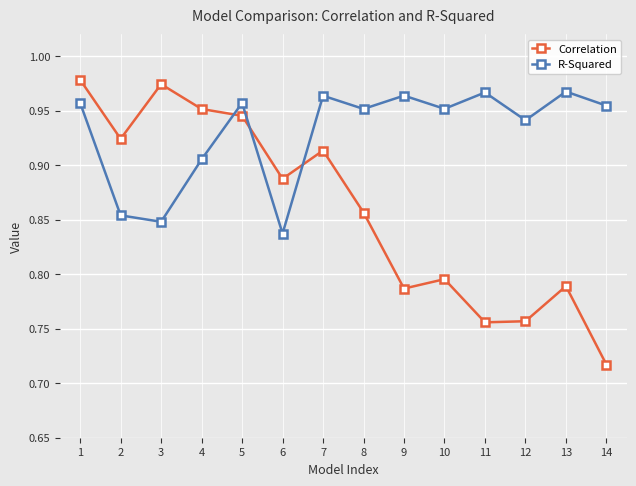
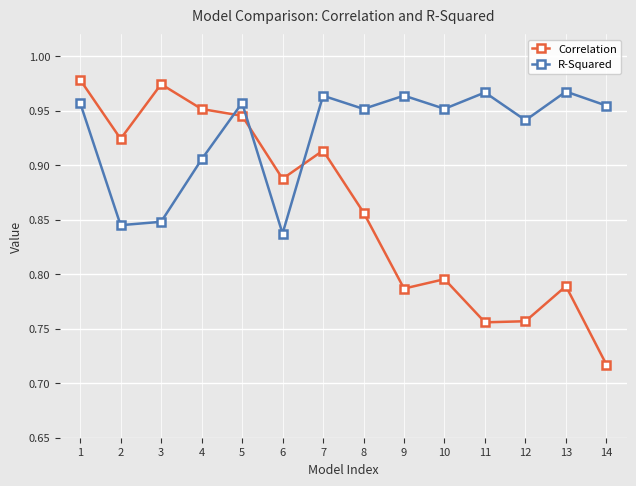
R-Squared, 2: 0.854 -> 0.845
